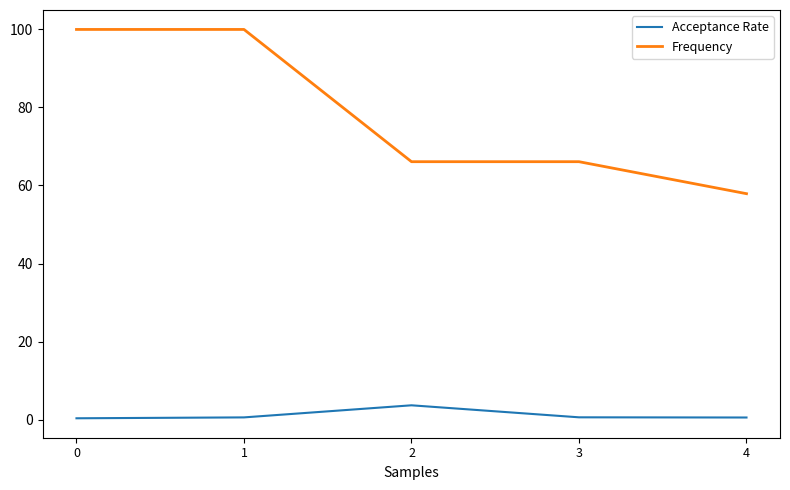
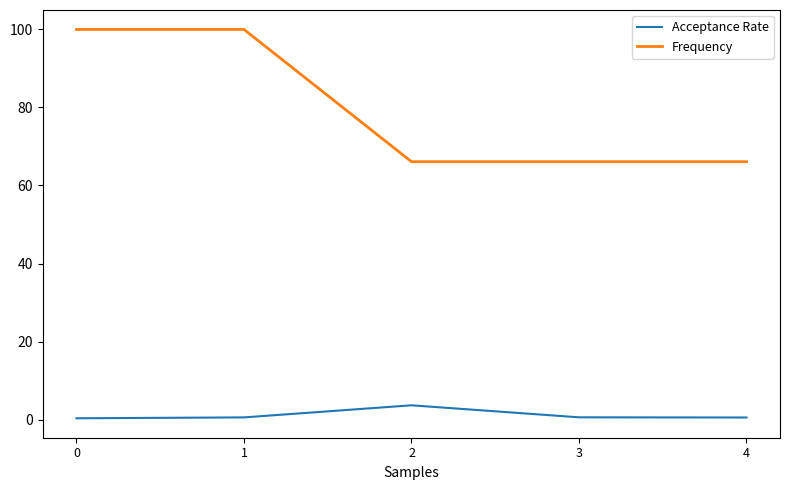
Frequency, 4: 58 -> 66
